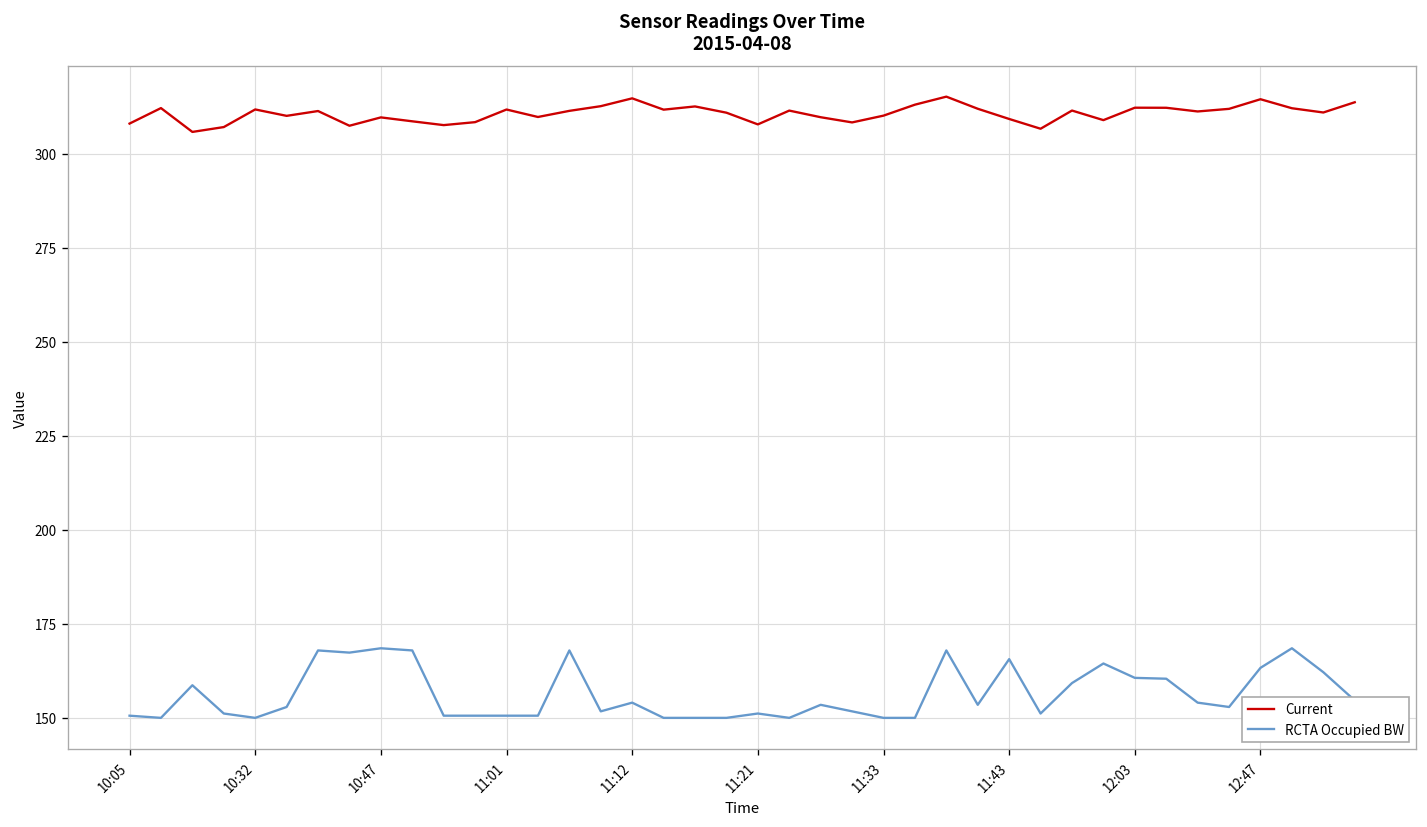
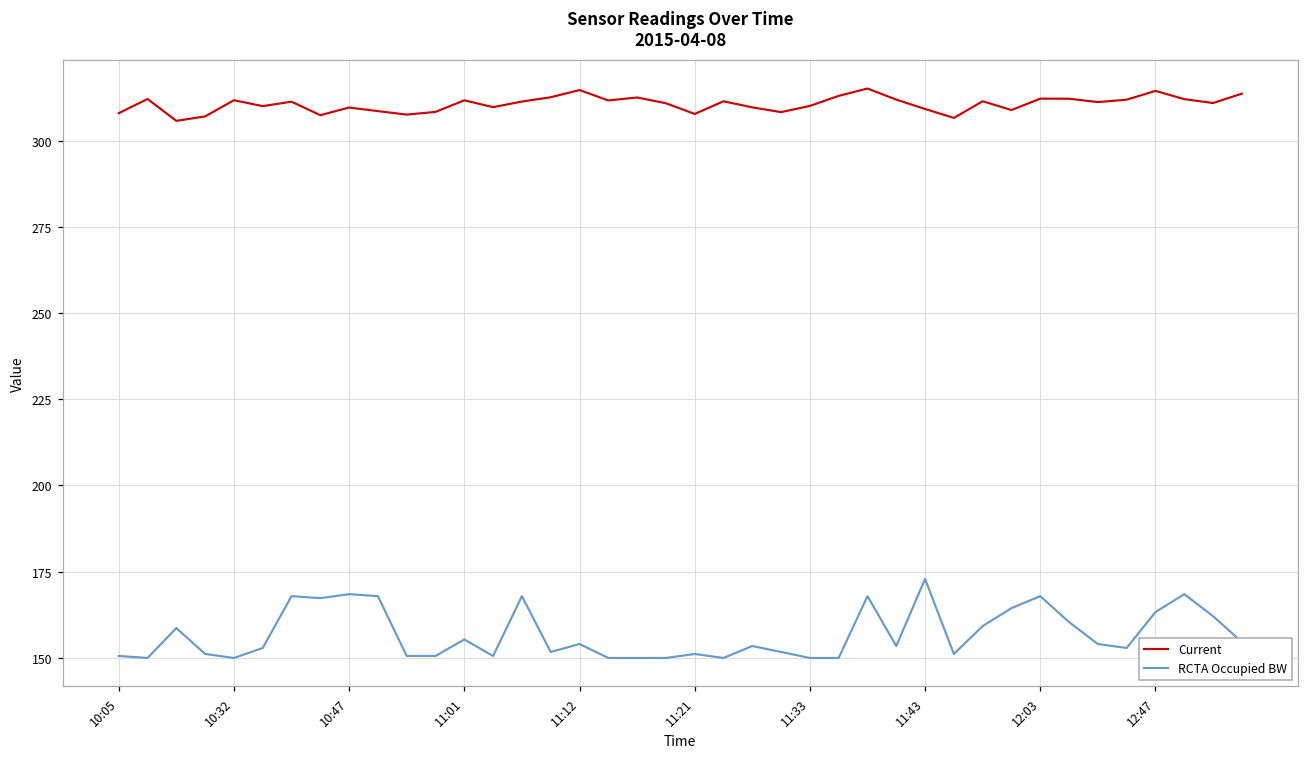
RCTA Occupied BW, 11:01: 151 -> 155
RCTA Occupied BW, 11:43: 166 -> 173
RCTA Occupied BW, 12:03: 161 -> 168
